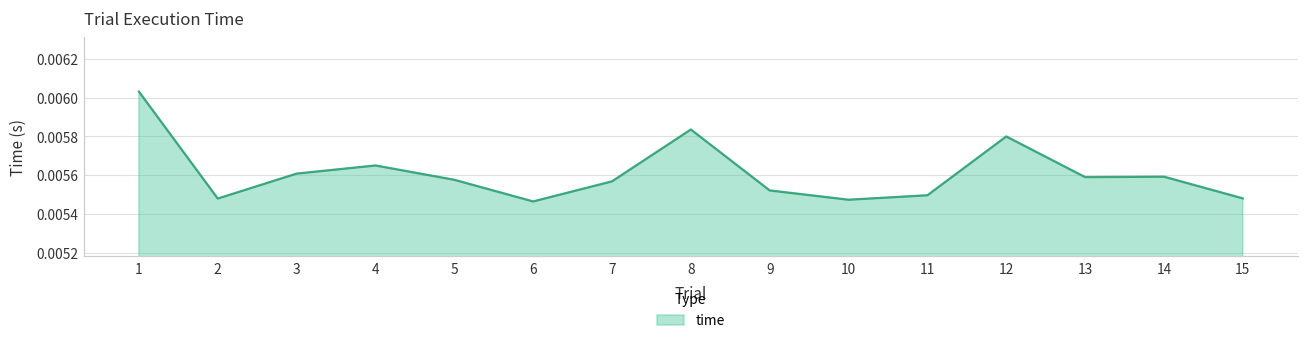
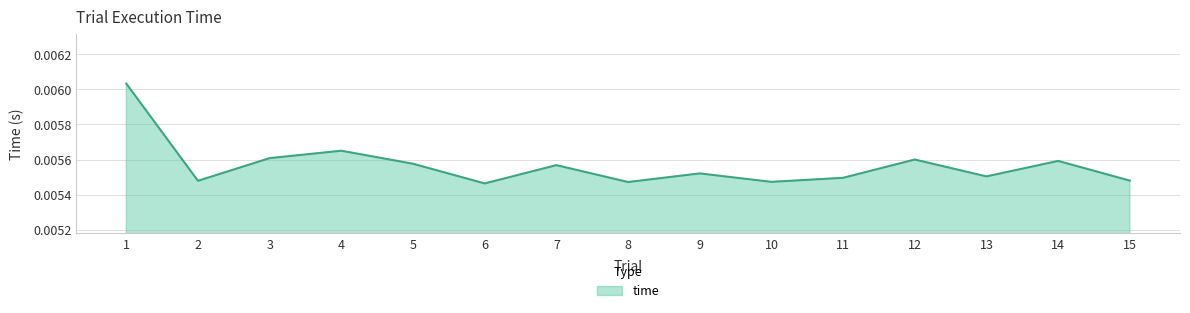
8: 0.00584 -> 0.00547
12: 0.0058 -> 0.0056
13: 0.00559 -> 0.00550
